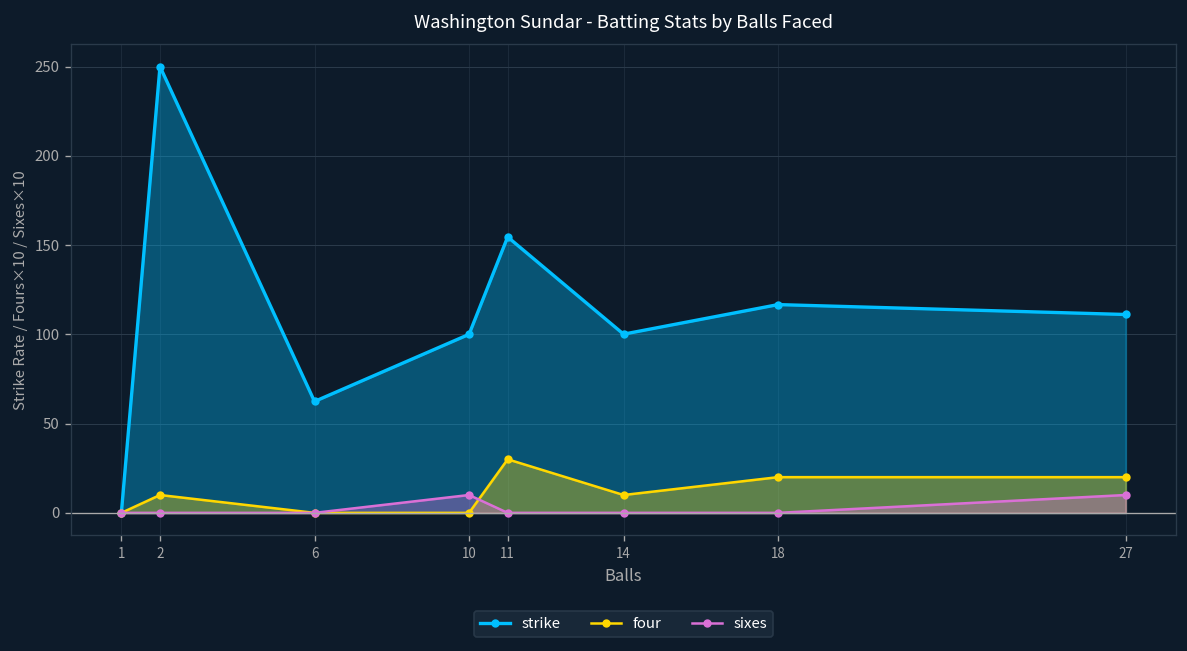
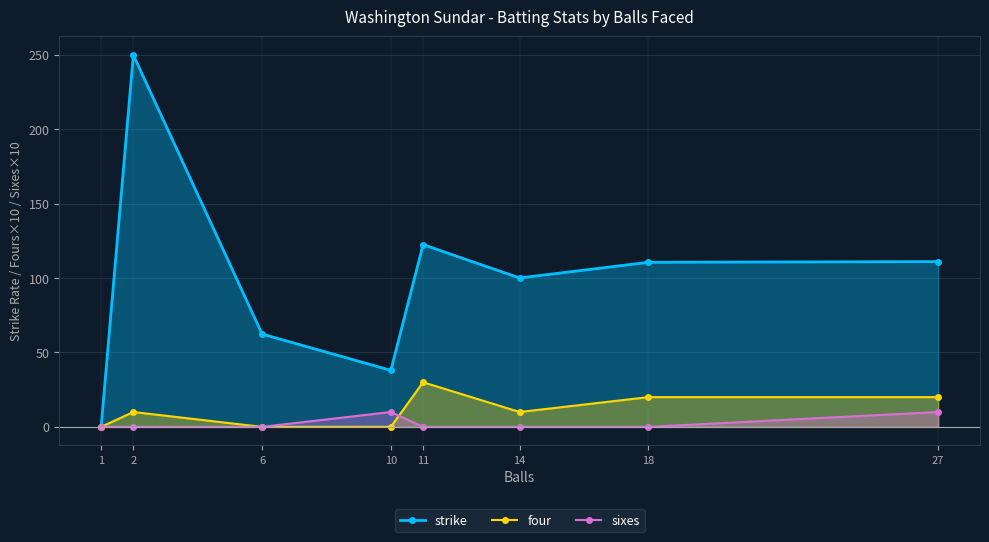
strike, 10: 100 -> 38
strike, 11: 155 -> 123
strike, 18: 117 -> 111
